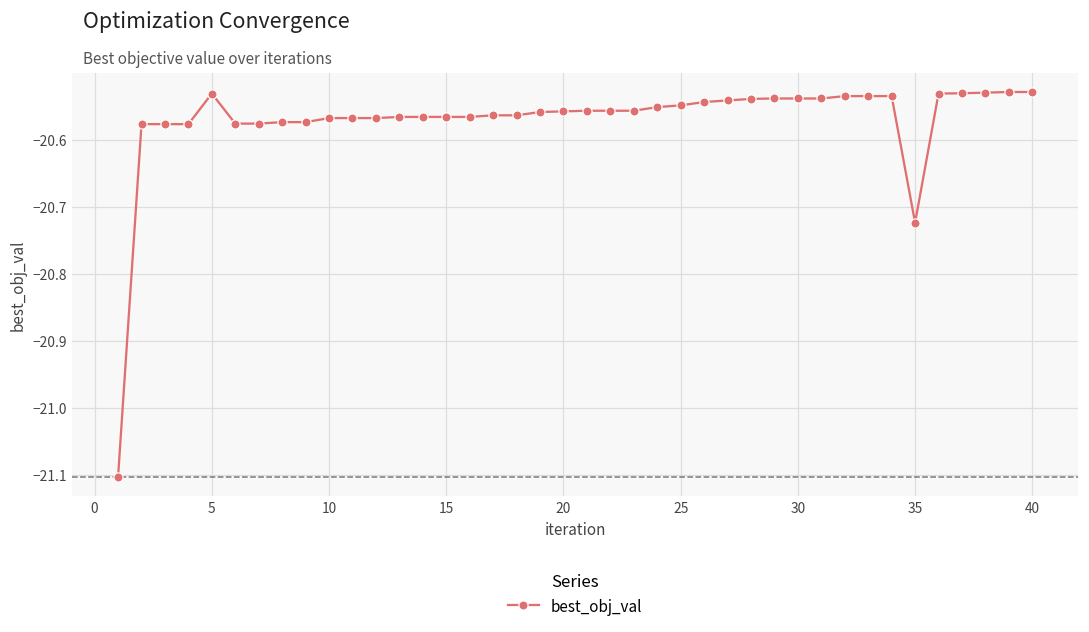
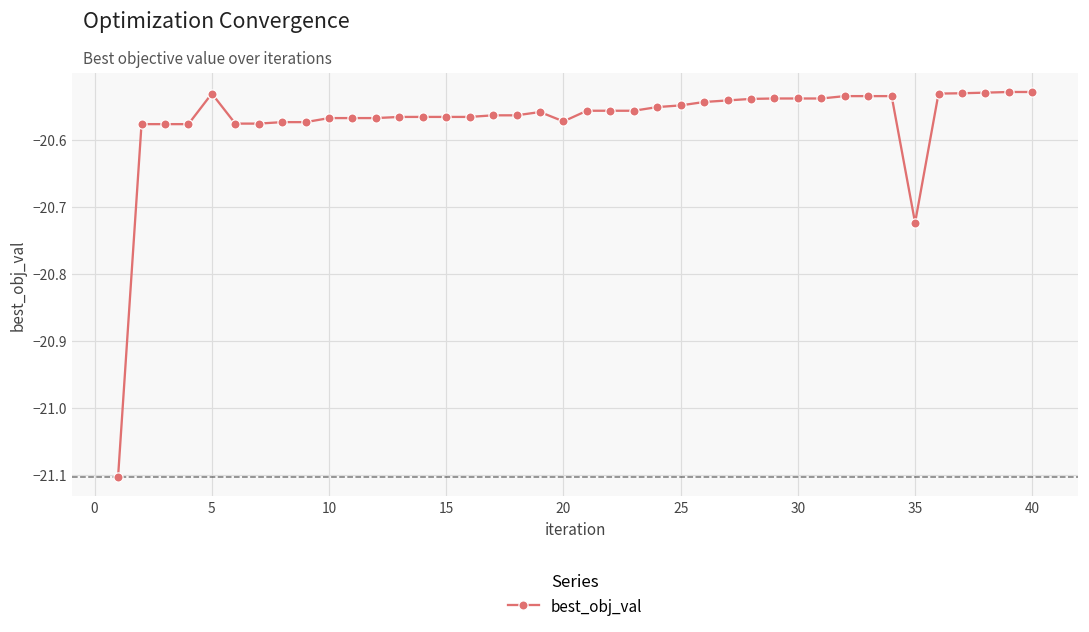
20: -20.56 -> -20.57
